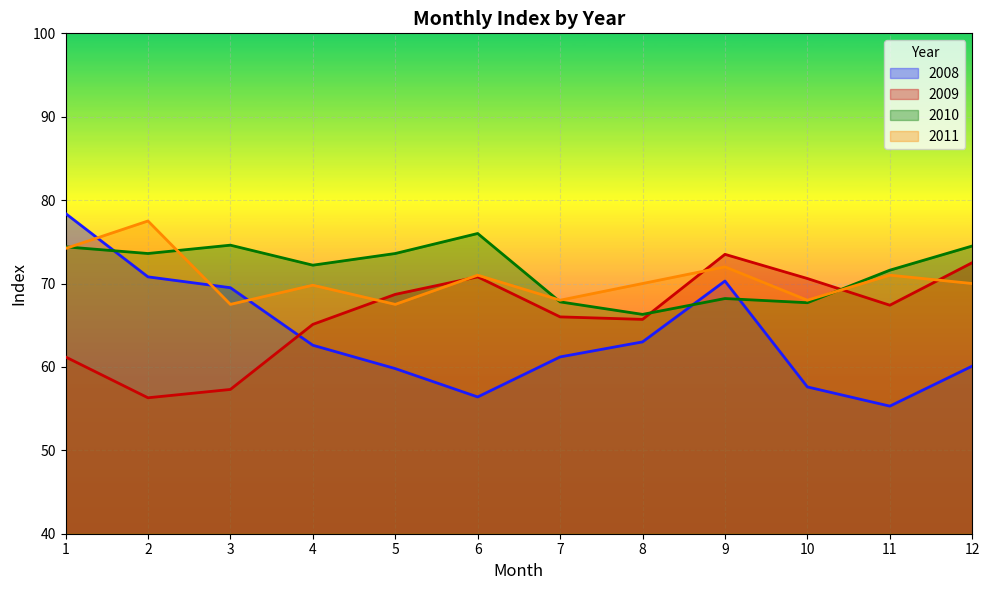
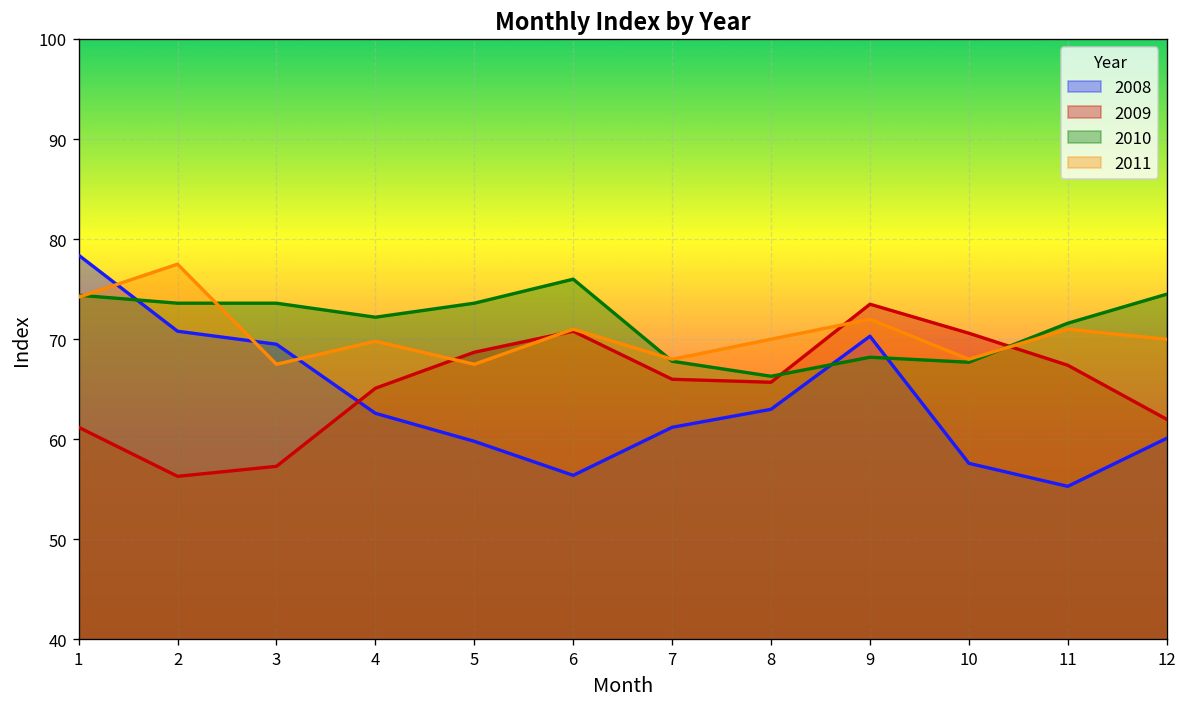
2010, 3: 75 -> 74
2009, 12: 73 -> 62
